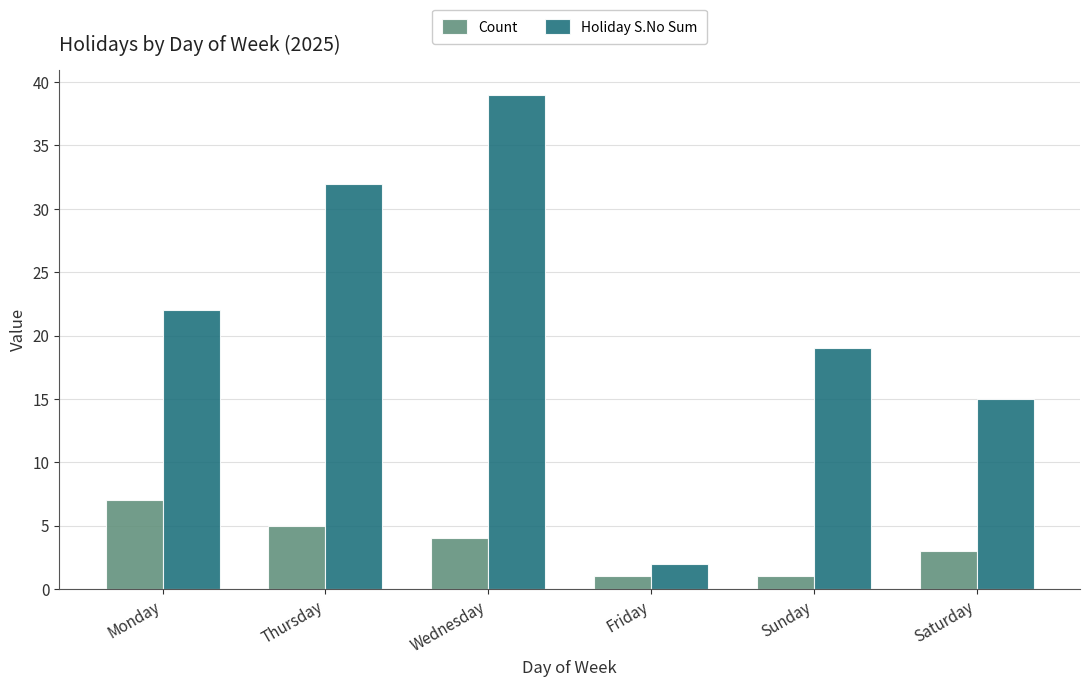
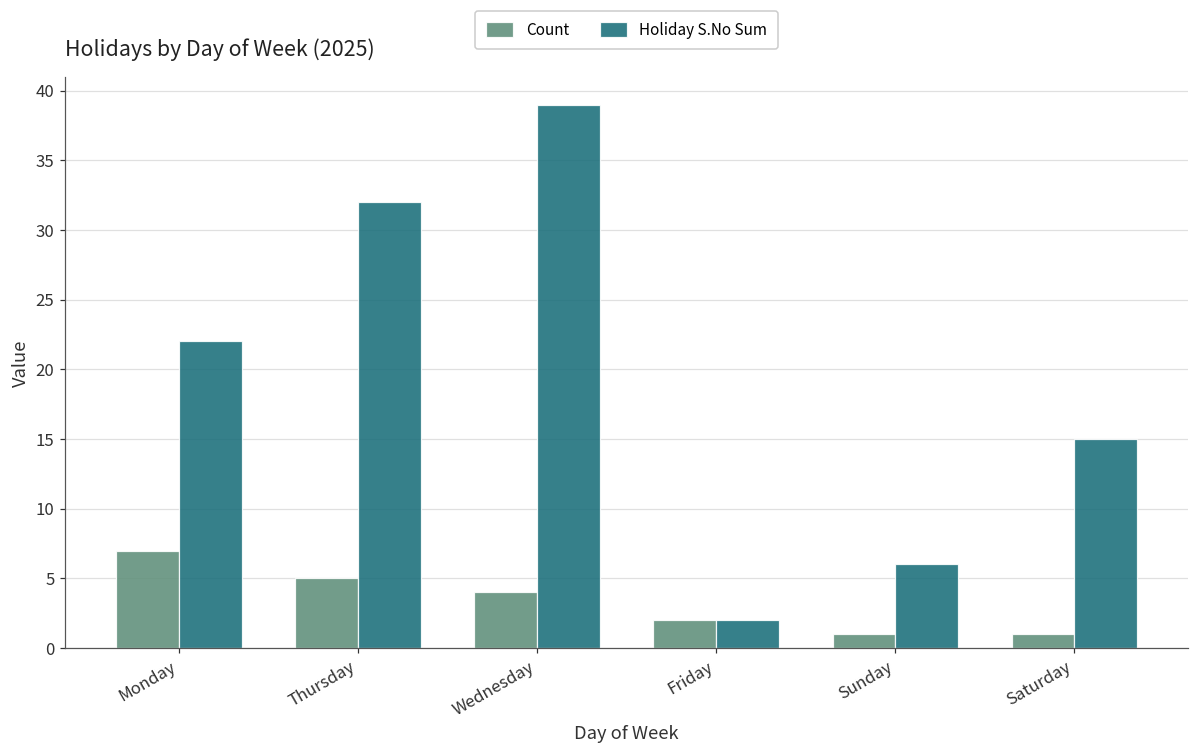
Count, Friday: 1 -> 2
Holiday S.No Sum, Sunday: 19 -> 6
Count, Saturday: 3 -> 1
